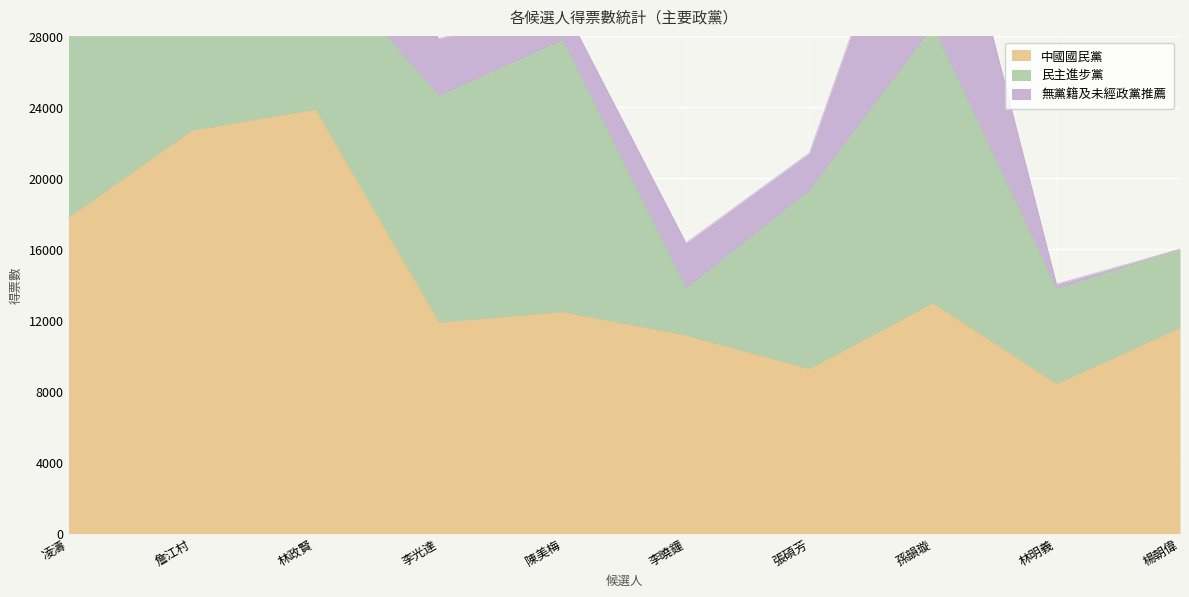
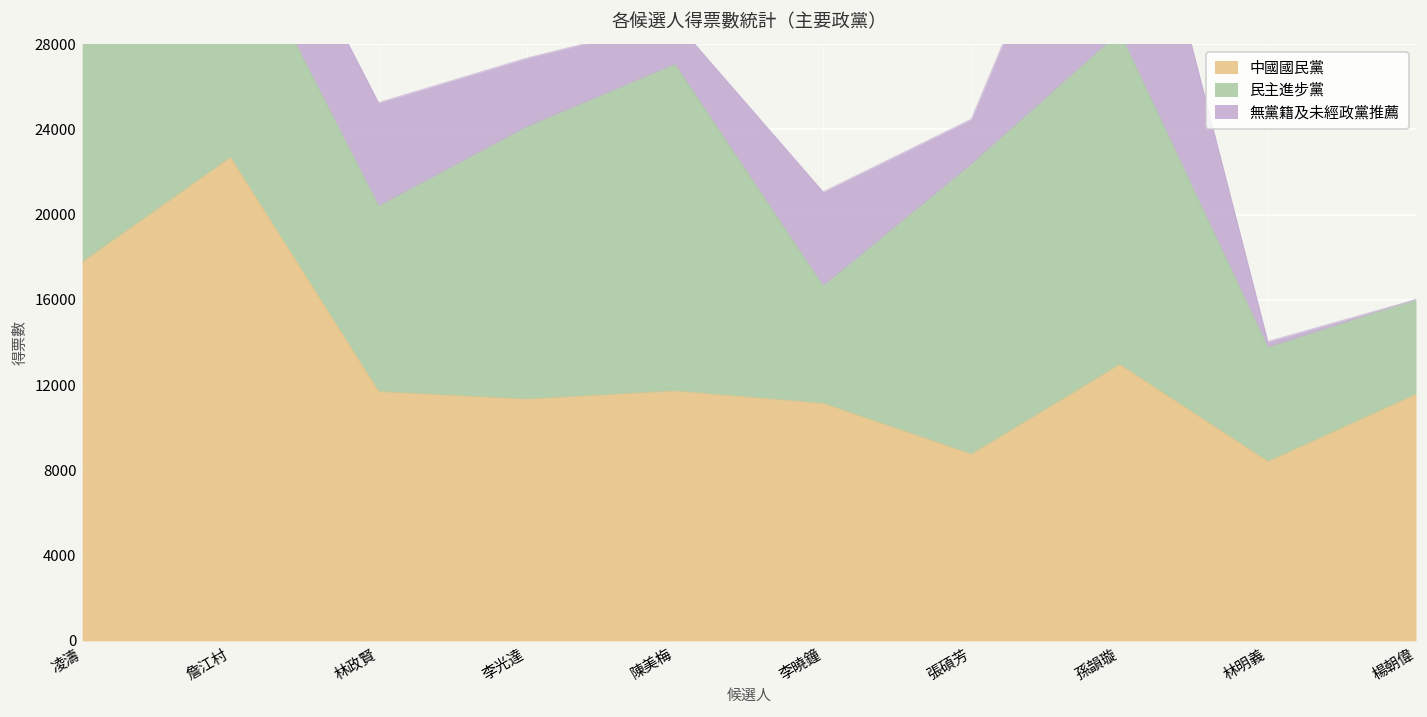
中國國民黨, 林政賢: 23900 -> 11700
中國國民黨, 李光達: 11900 -> 11300
中國國民黨, 陳美梅: 12500 -> 11700
民主進步黨, 李曉鐘: 2700 -> 5500
無黨籍及未經政黨推薦, 李曉鐘: 2600 -> 4400
中國國民黨, 張碩芳: 9300 -> 8800
民主進步黨, 張碩芳: 10100 -> 13600
